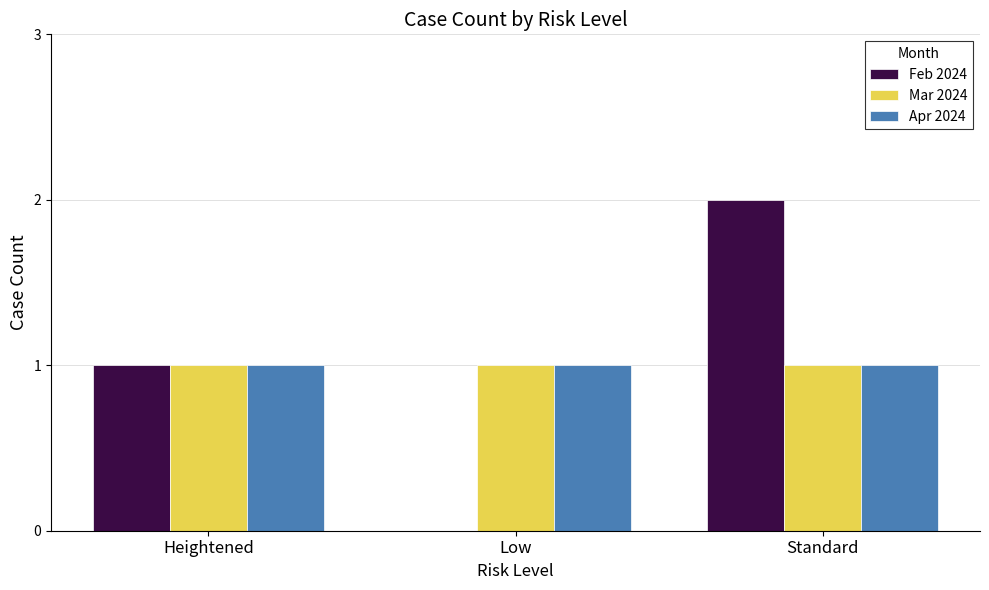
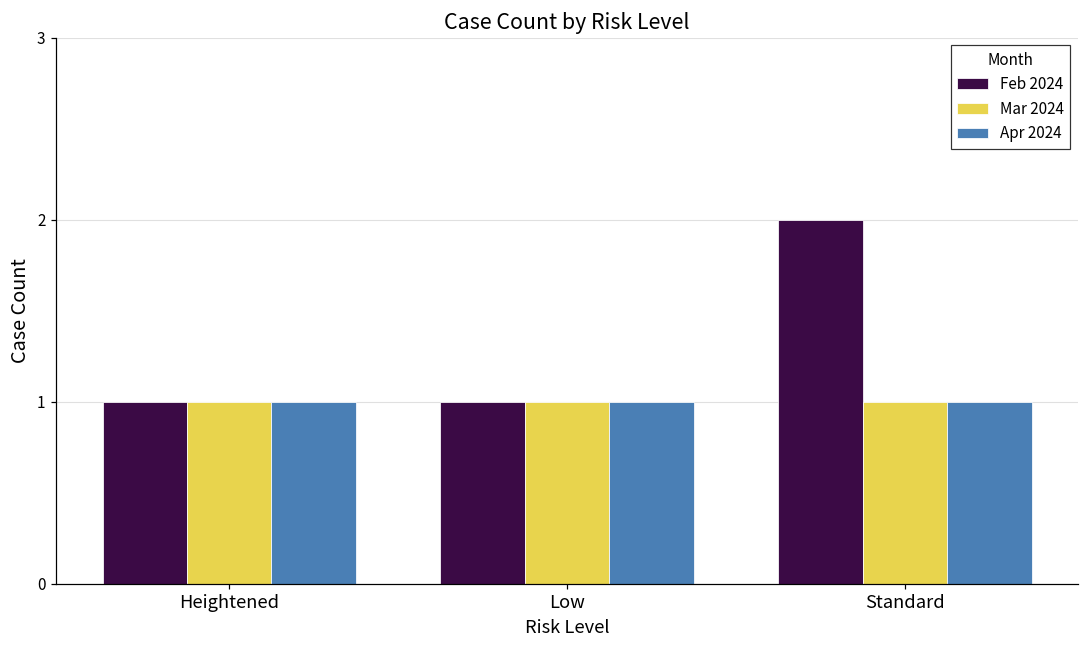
Feb 2024, Low: 0 -> 1
